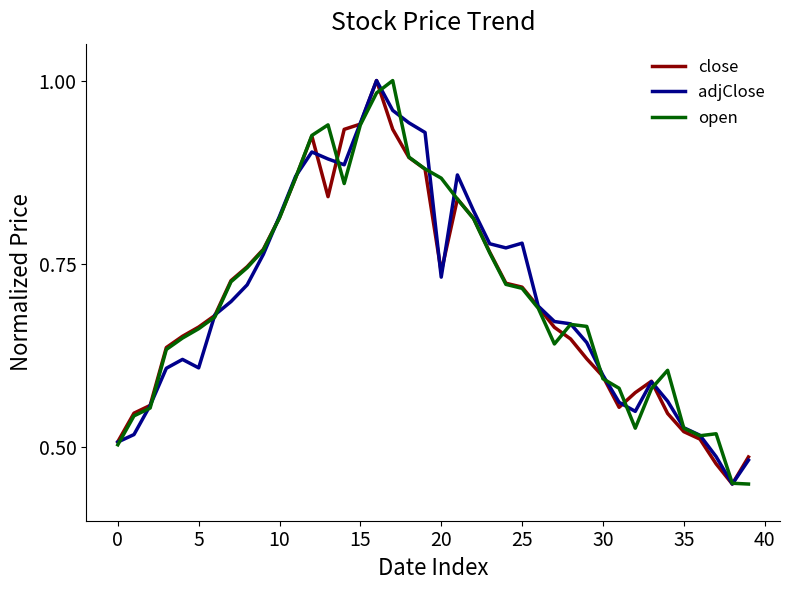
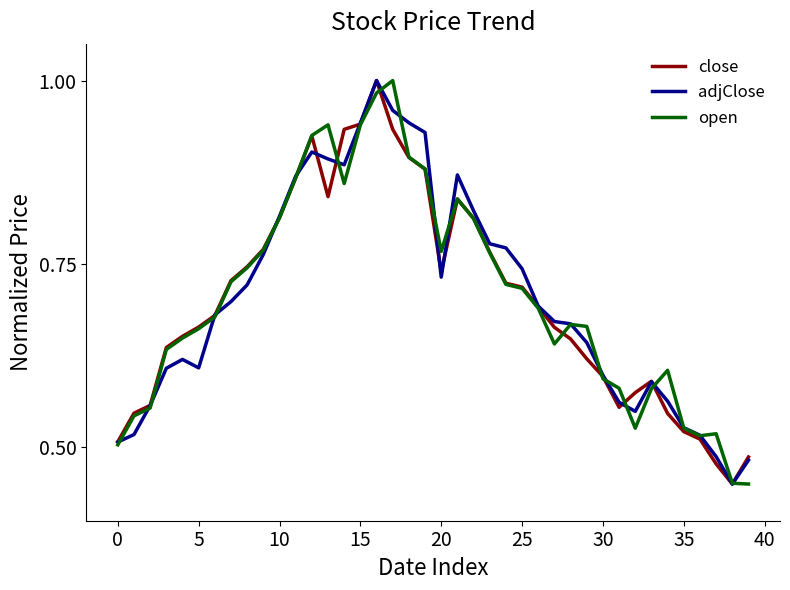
open, 20: 0.87 -> 0.77
adjClose, 25: 0.78 -> 0.74
